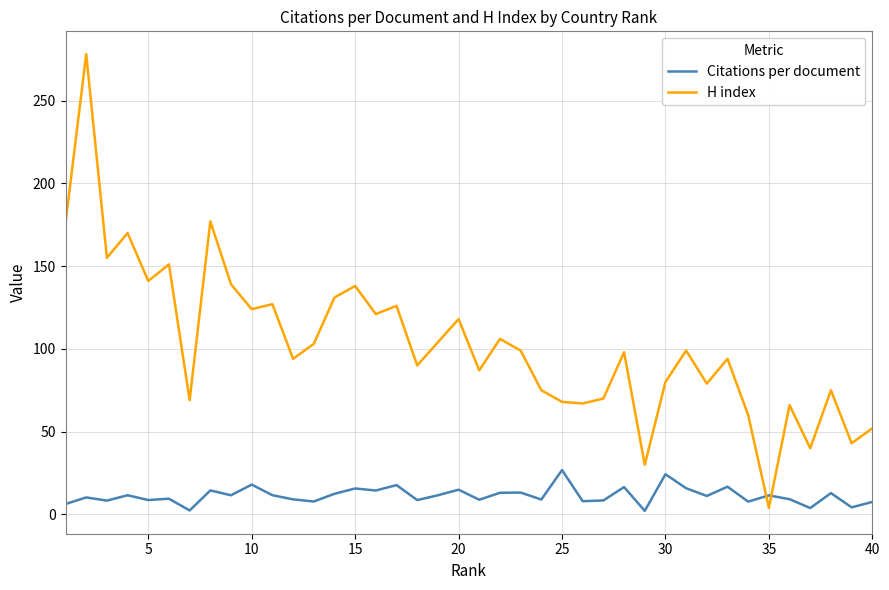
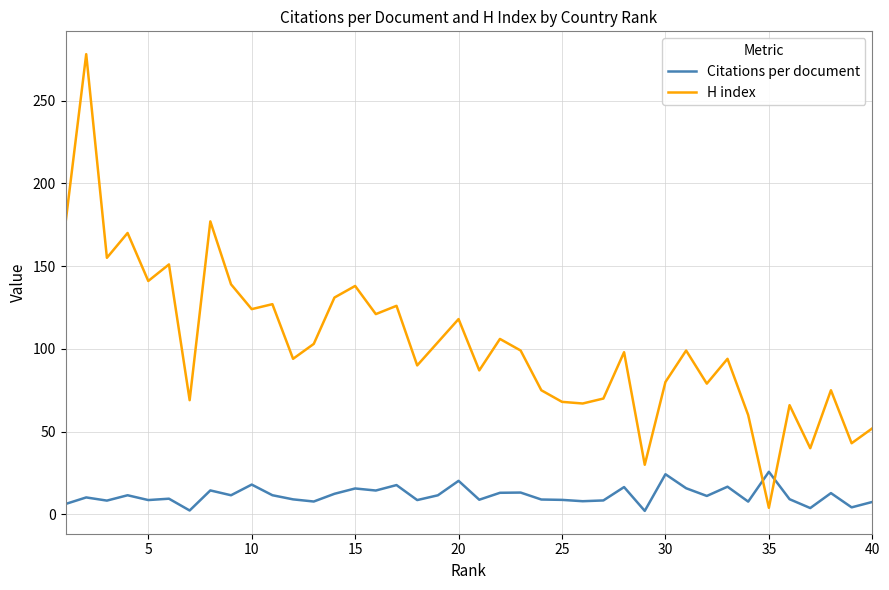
Citations per document, 20: 15 -> 20
Citations per document, 25: 27 -> 9
Citations per document, 35: 12 -> 26
